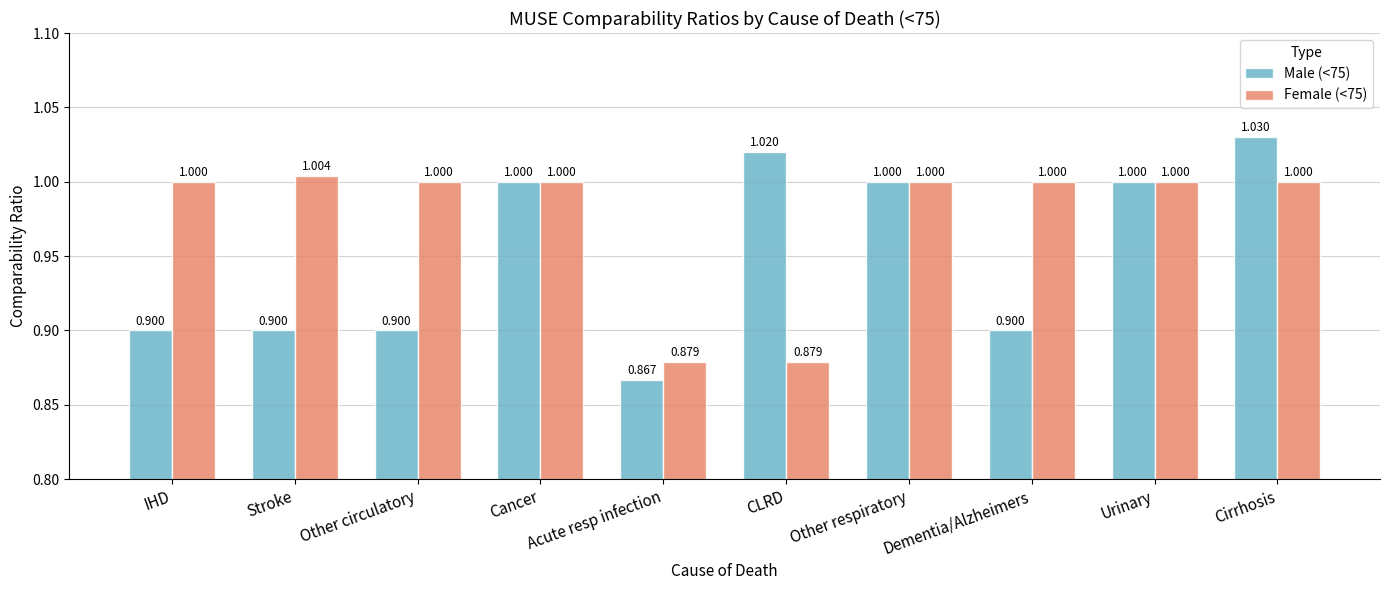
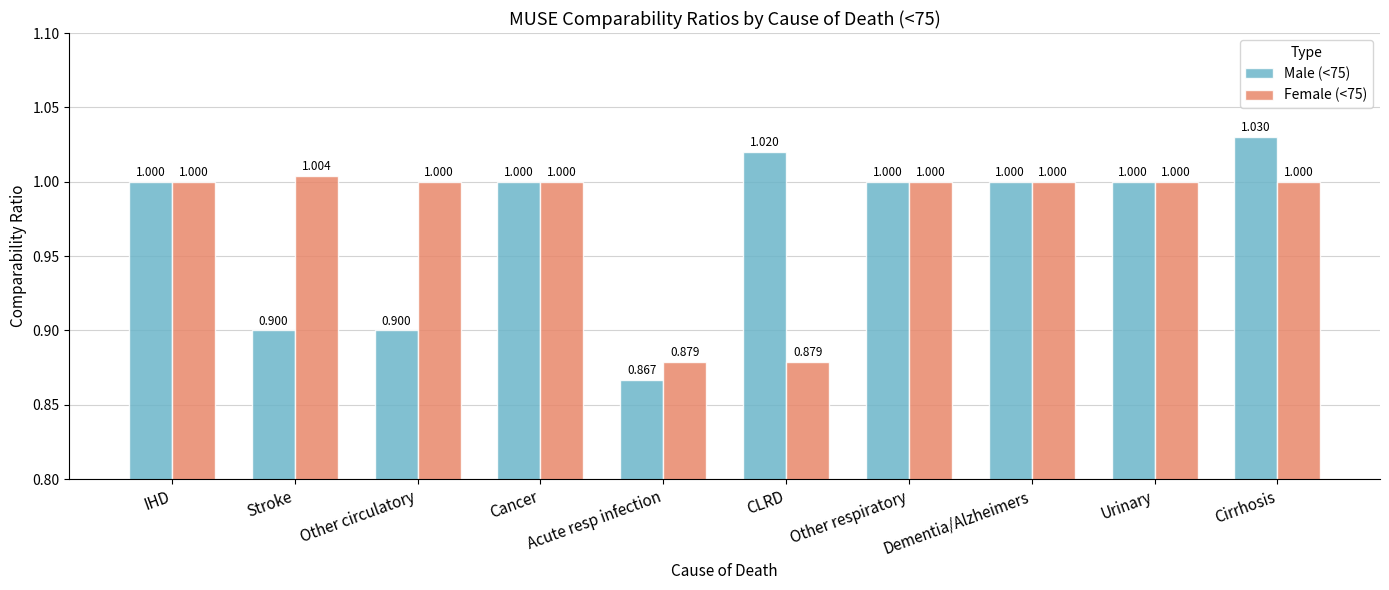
Male (<75), IHD: 0.900 -> 1.000
Male (<75), Dementia/Alzheimers: 0.900 -> 1.000
